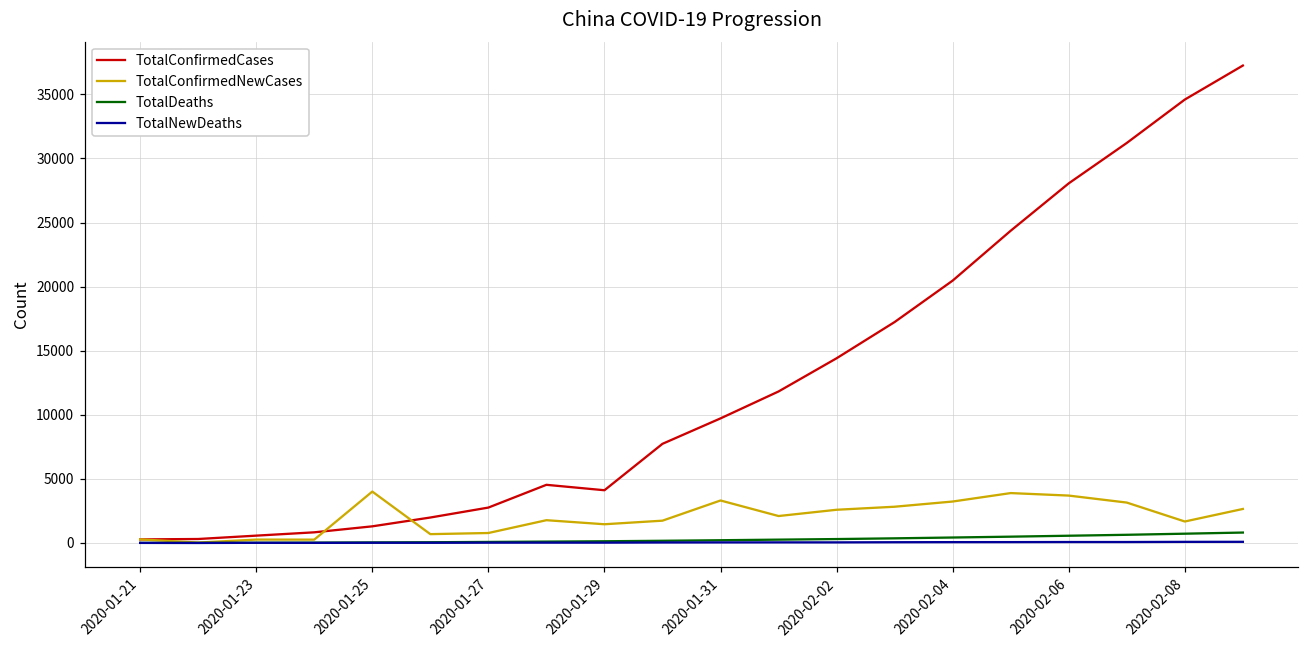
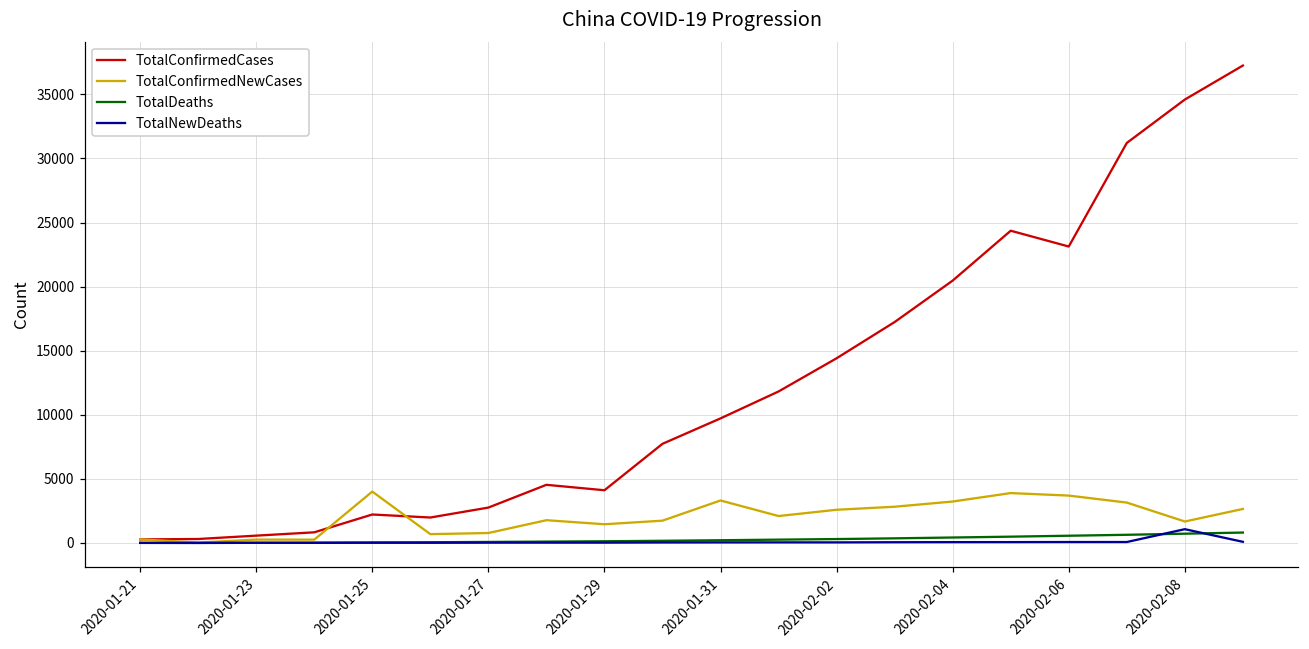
TotalConfirmedCases, 2020-01-25: 1300 -> 2200
TotalConfirmedCases, 2020-02-06: 28100 -> 23100
TotalNewDeaths, 2020-02-08: 100 -> 1100
